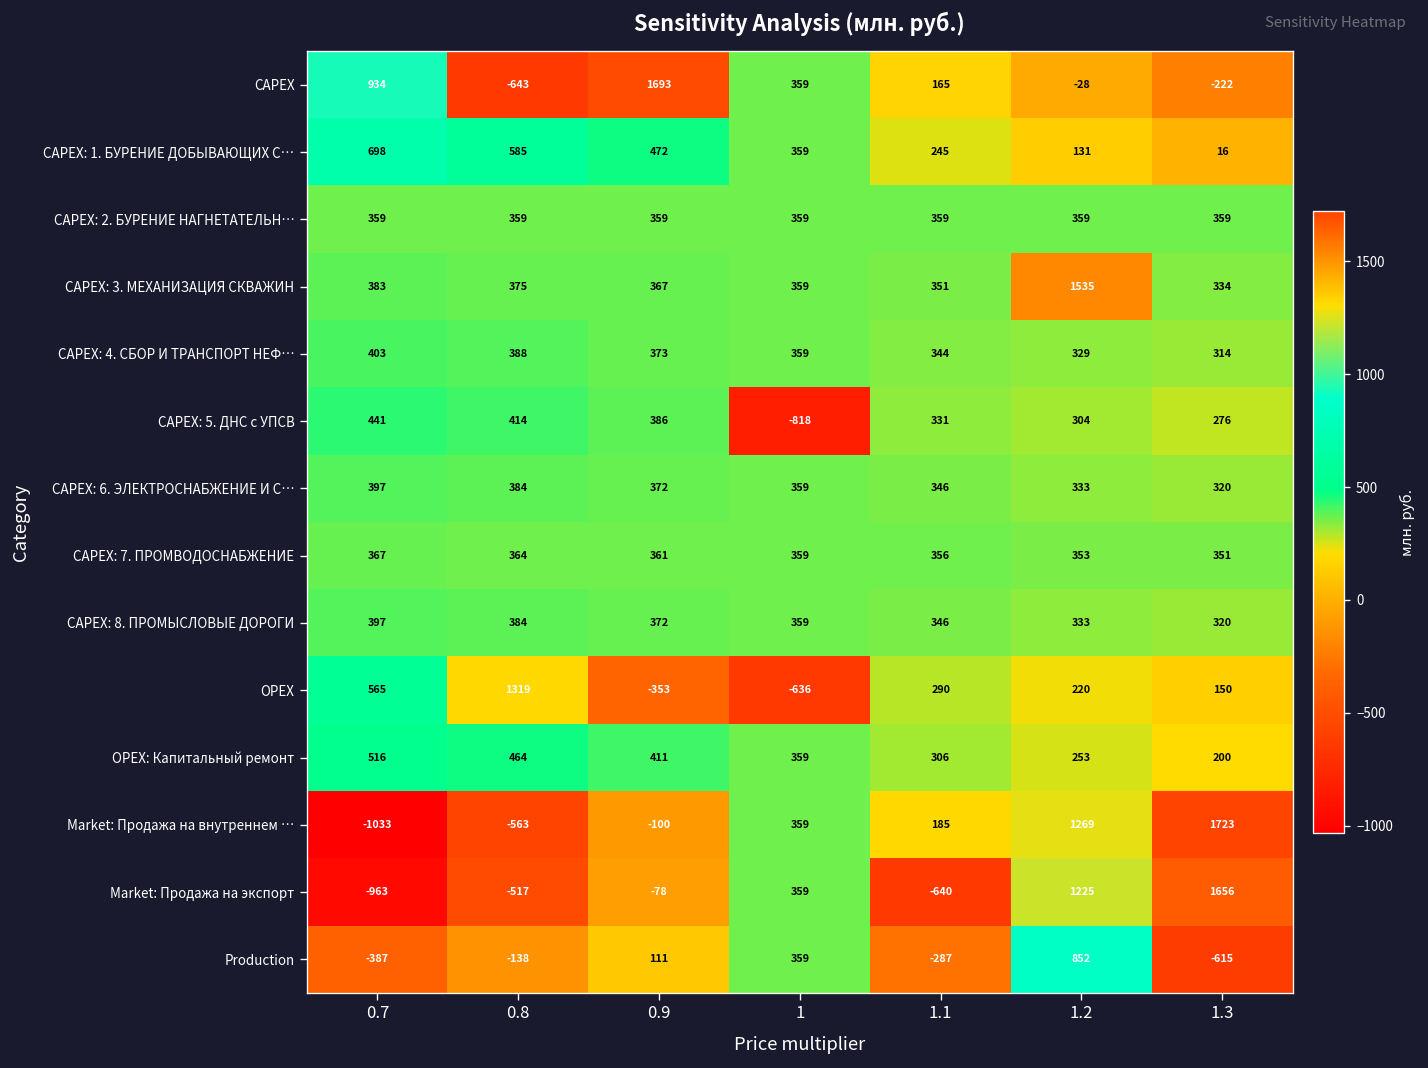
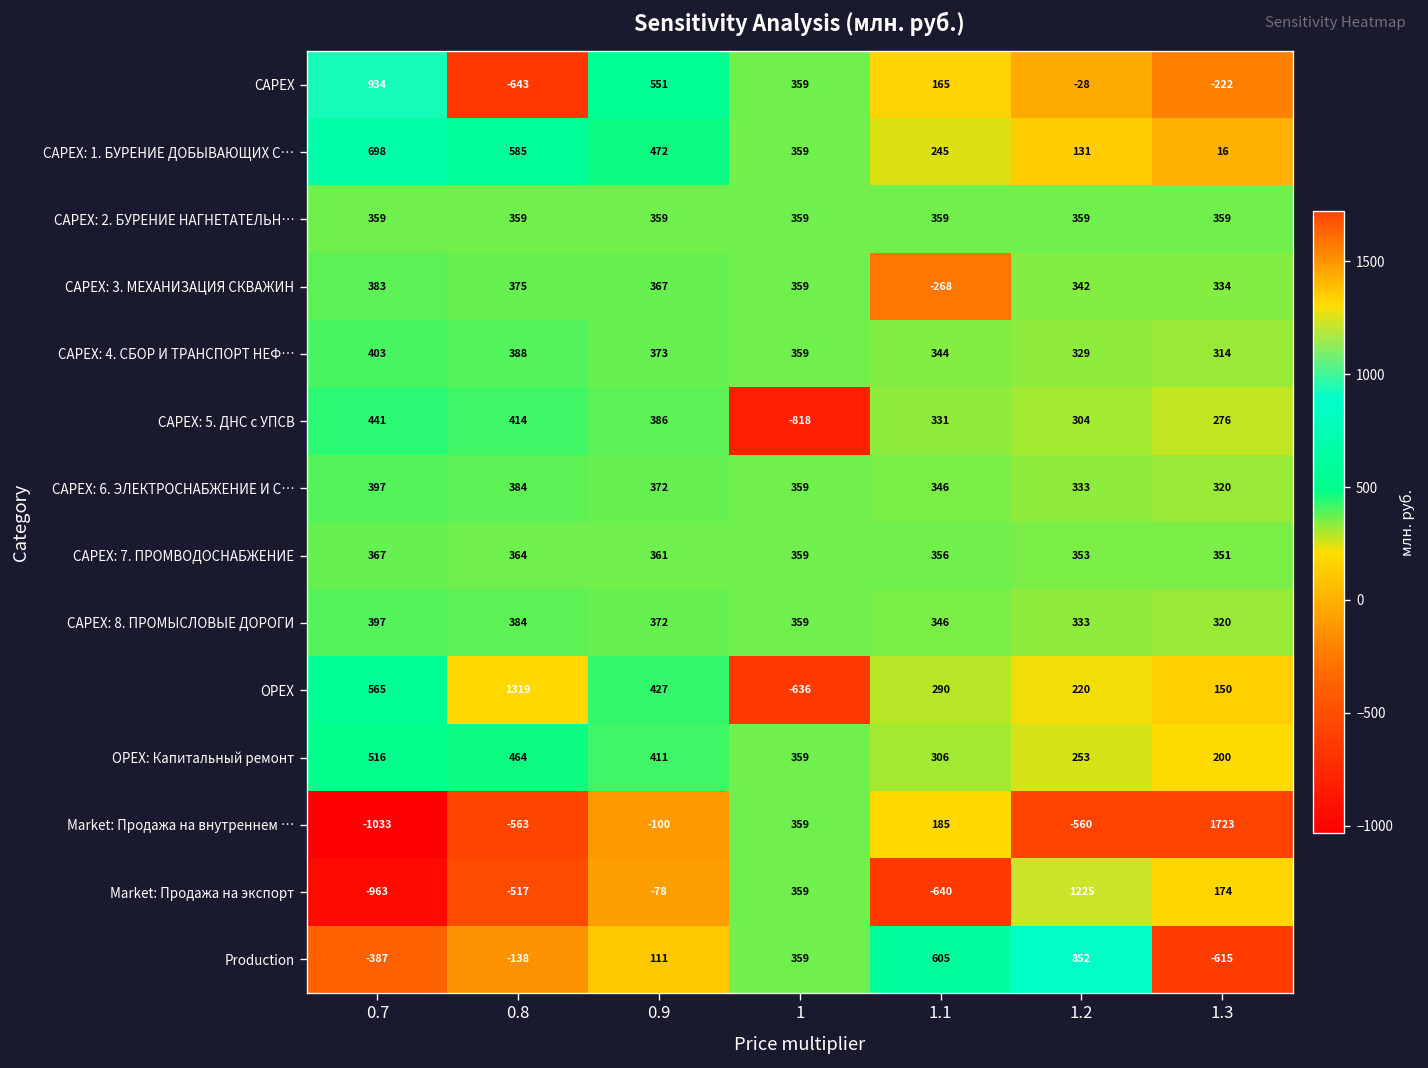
CAPEX, 0.9: 1693 -> 551
CAPEX: 3. МЕХАНИЗАЦИЯ СКВАЖИН, 1.1: 351 -> -268
CAPEX: 3. МЕХАНИЗАЦИЯ СКВАЖИН, 1.2: 1535 -> 342
OPEX, 0.9: -353 -> 427
Market: Продажа на внутреннем …, 1.2: 1269 -> -560
Market: Продажа на экспорт, 1.3: 1656 -> 174
Production, 1.1: -287 -> 605
